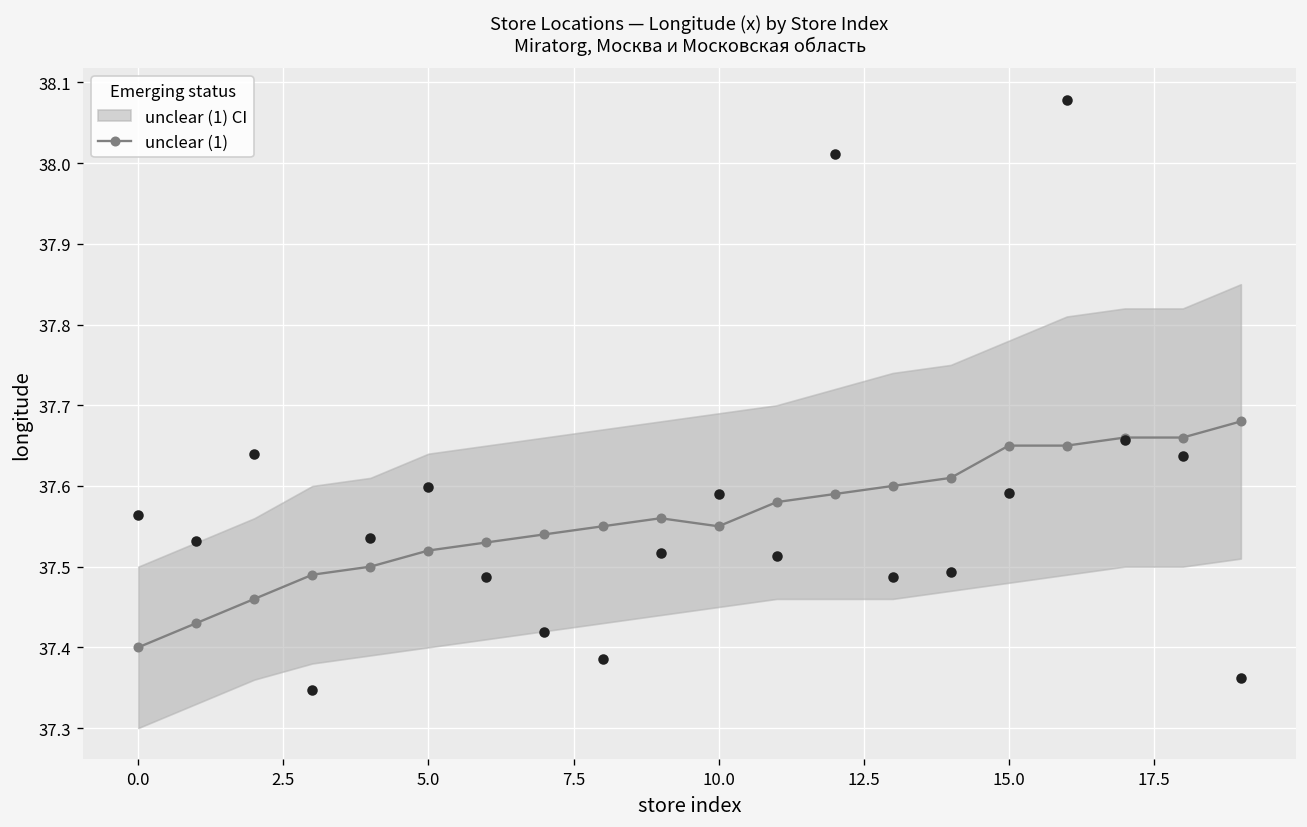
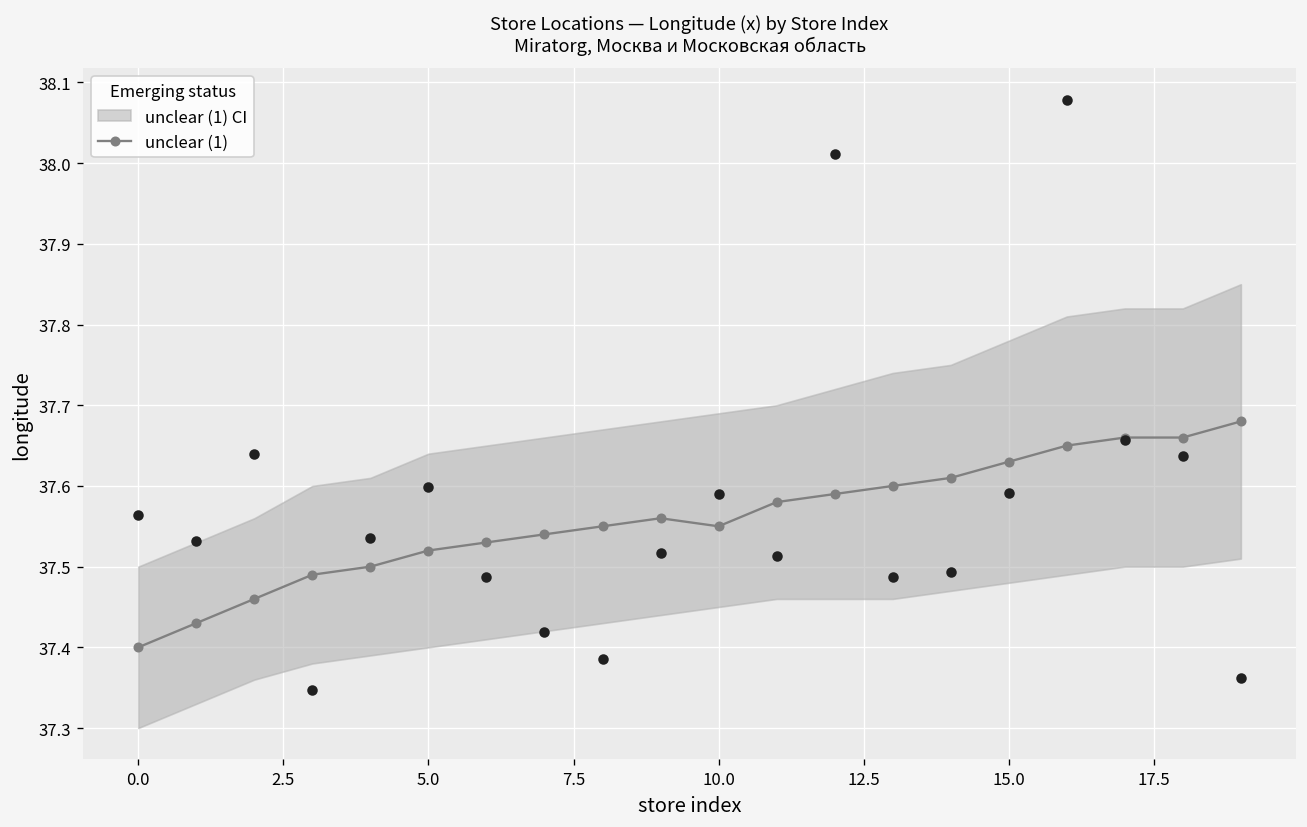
unclear (1), 15.0: 37.65 -> 37.63
